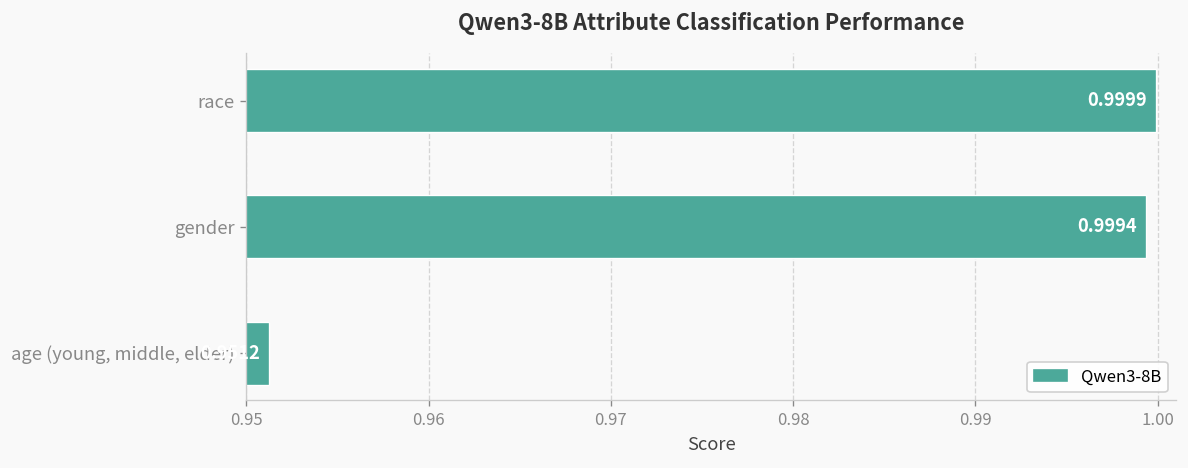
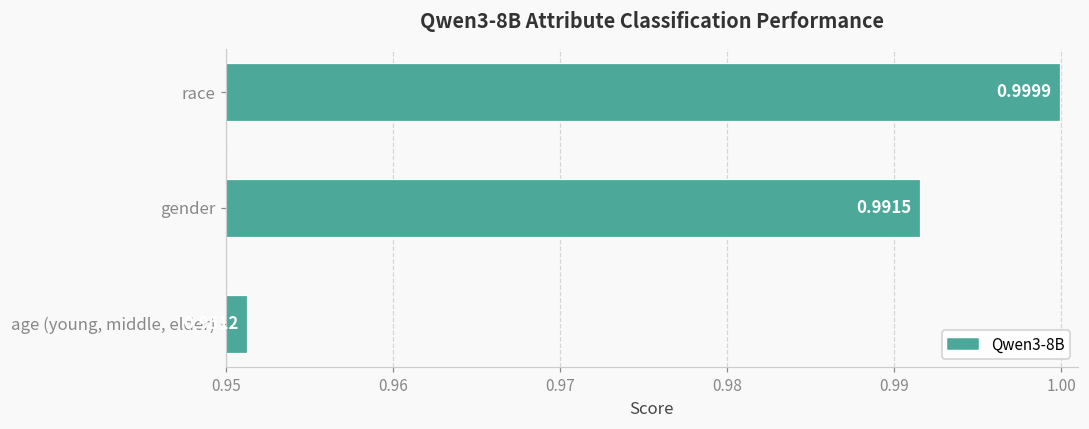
gender: 0.9994 -> 0.9915
